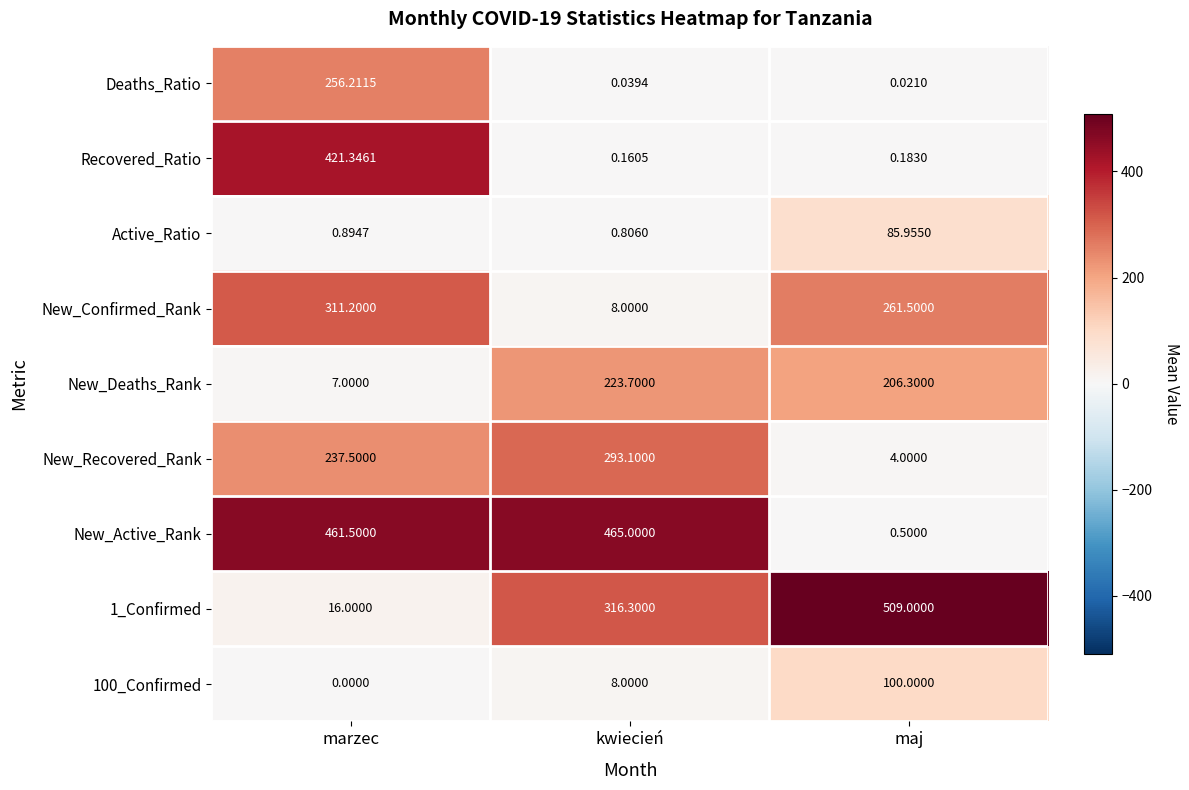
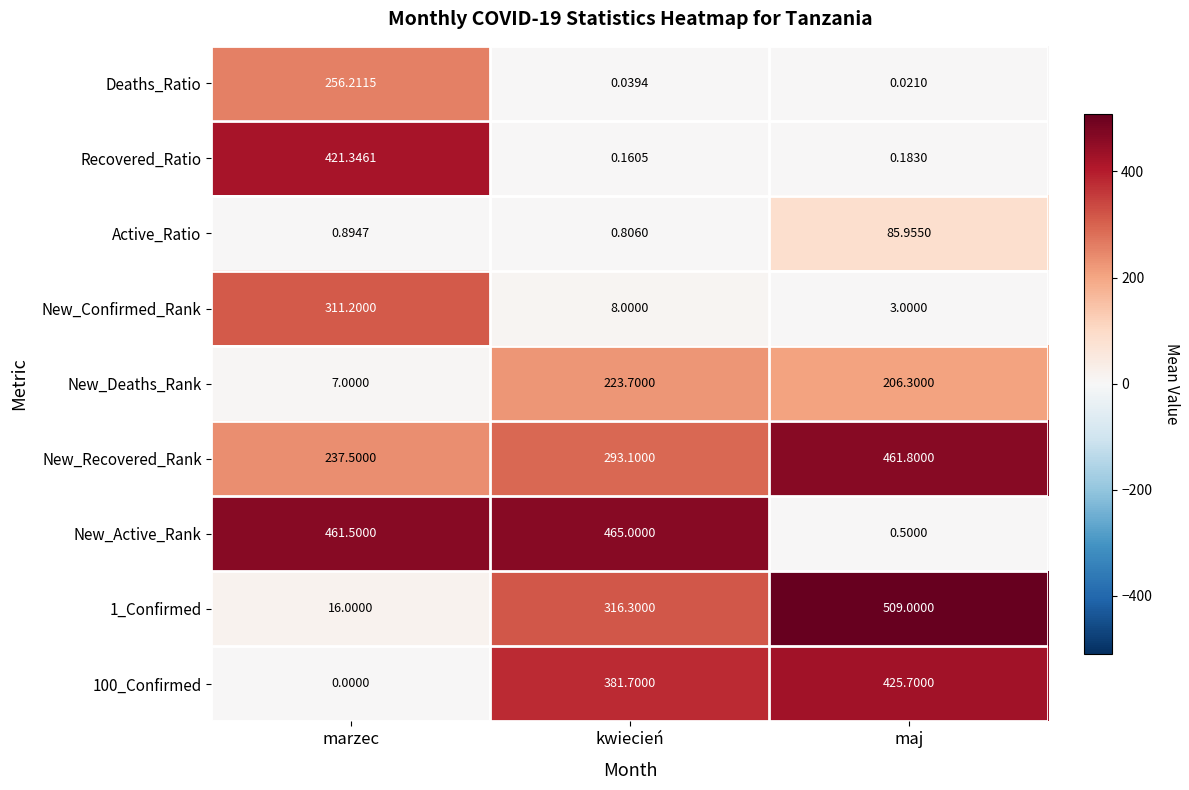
New_Confirmed_Rank, maj: 261.5000 -> 3.0000
New_Recovered_Rank, maj: 4.0000 -> 461.8000
100_Confirmed, kwiecień: 8.0000 -> 381.7000
100_Confirmed, maj: 100.0000 -> 425.7000
